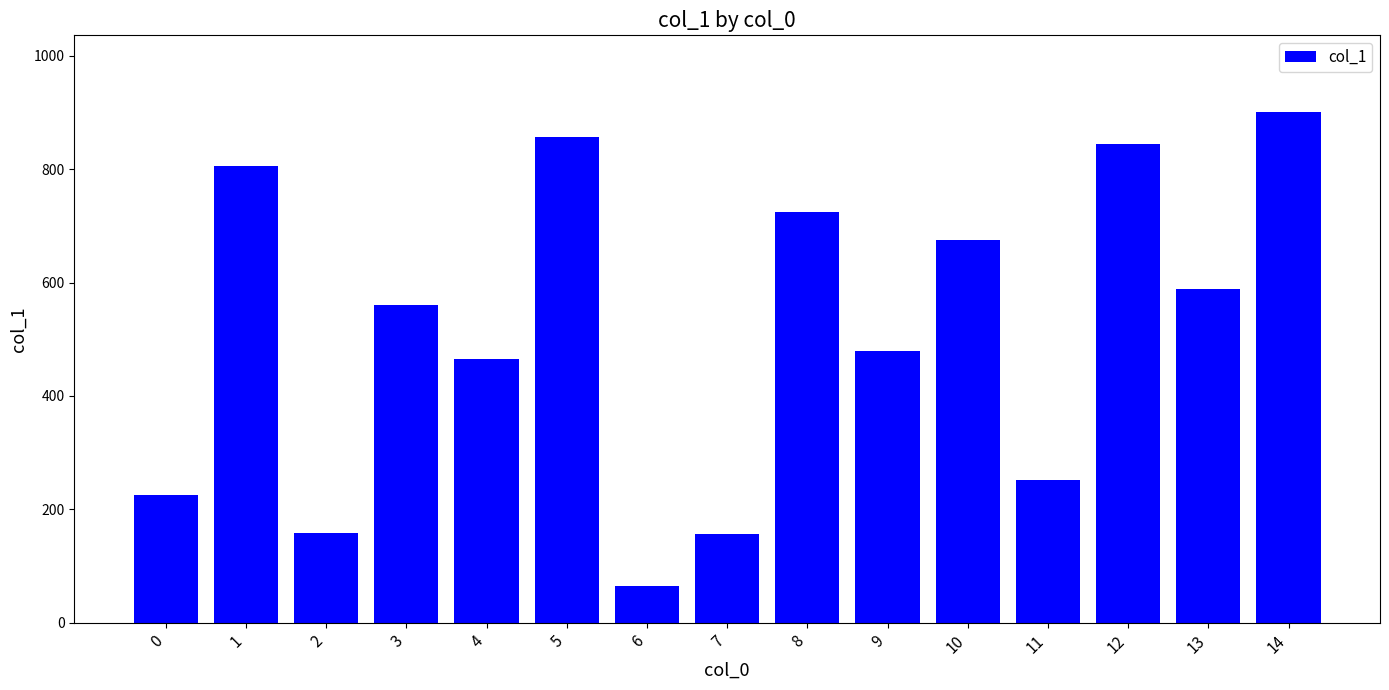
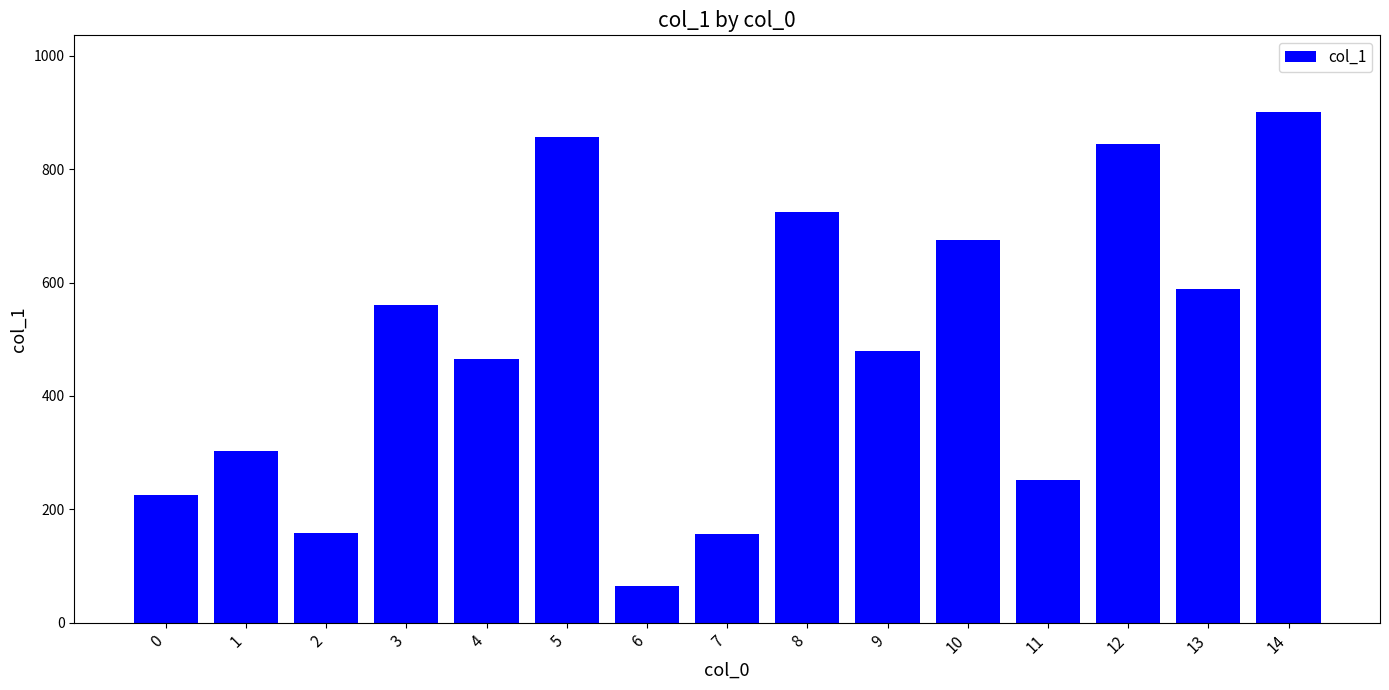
1: 810 -> 300
